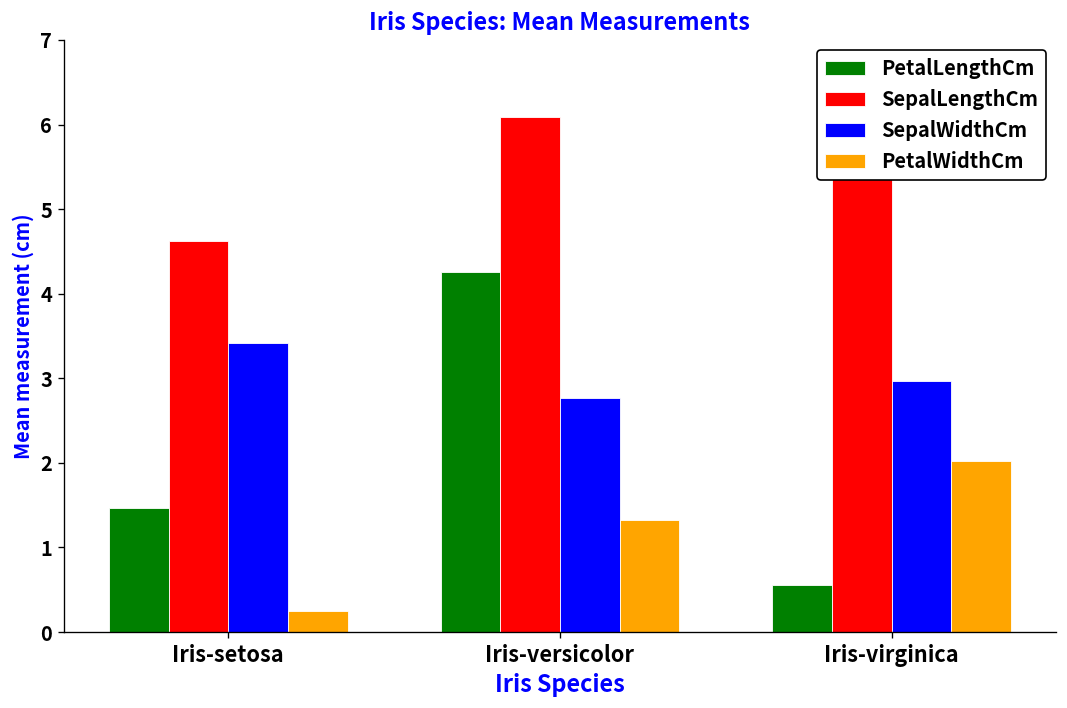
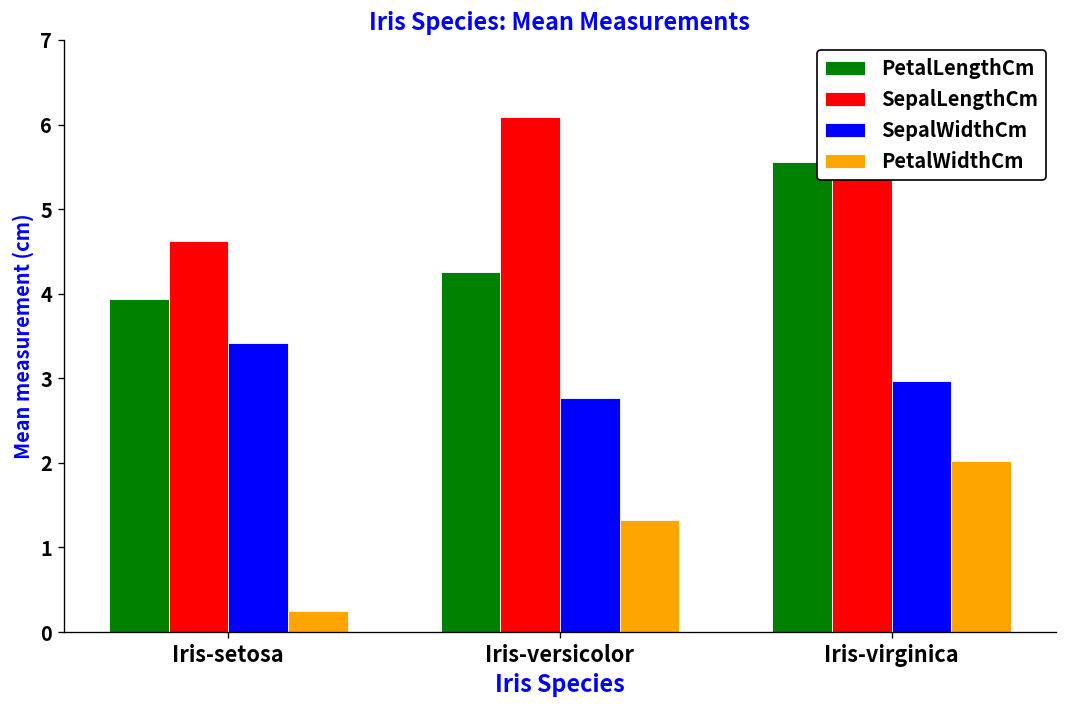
PetalLengthCm, Iris-setosa: 1.5 -> 3.9
PetalLengthCm, Iris-virginica: 0.6 -> 5.6
